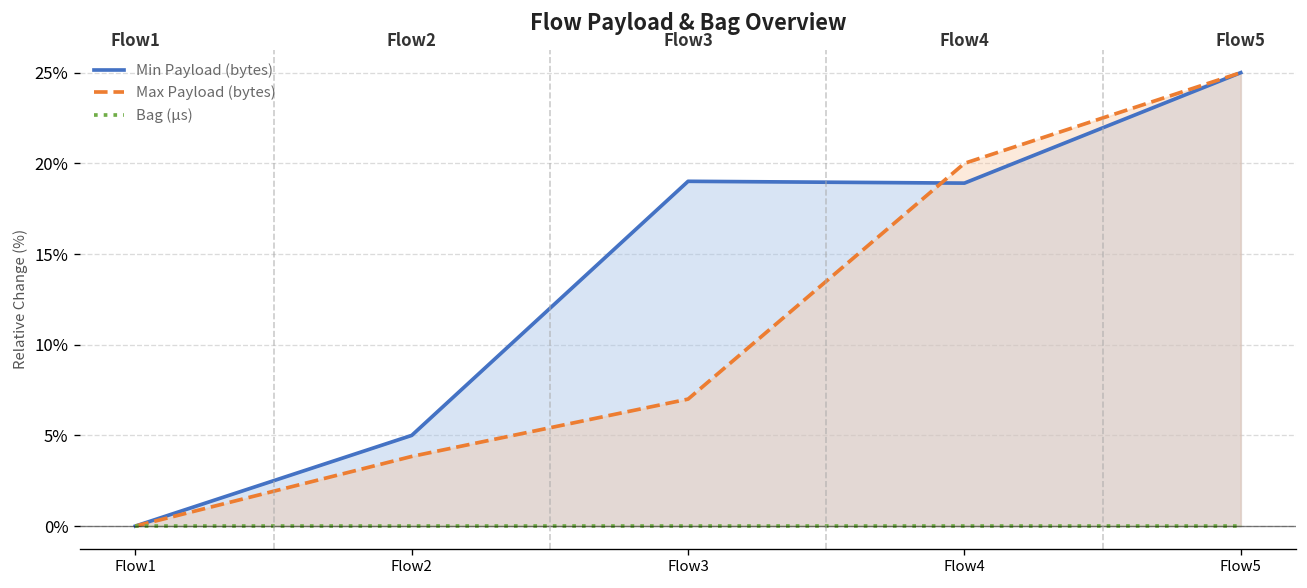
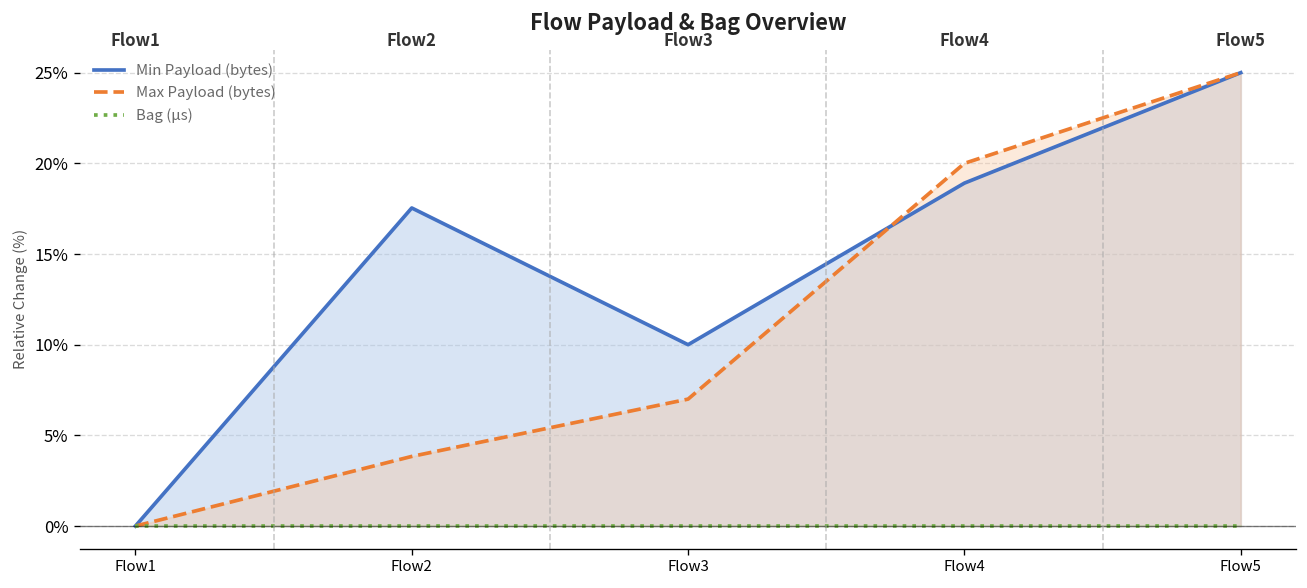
Min Payload (bytes), Flow2: 5.0% -> 17.5%
Min Payload (bytes), Flow3: 19.0% -> 10.0%
